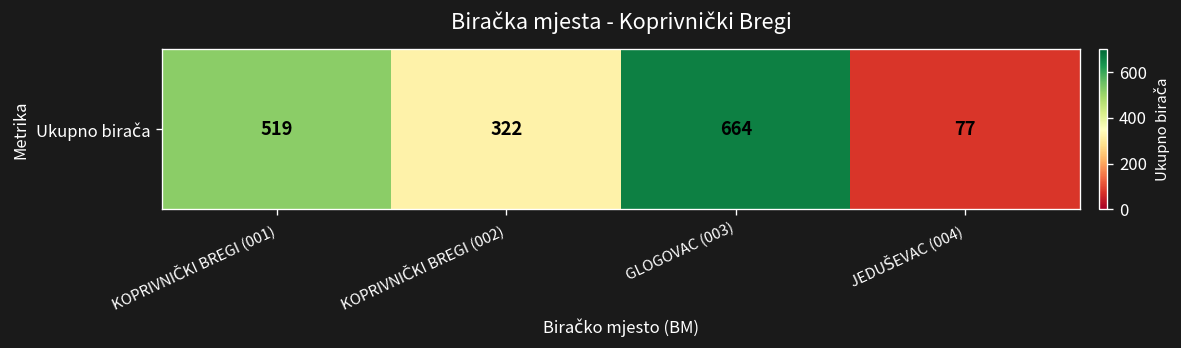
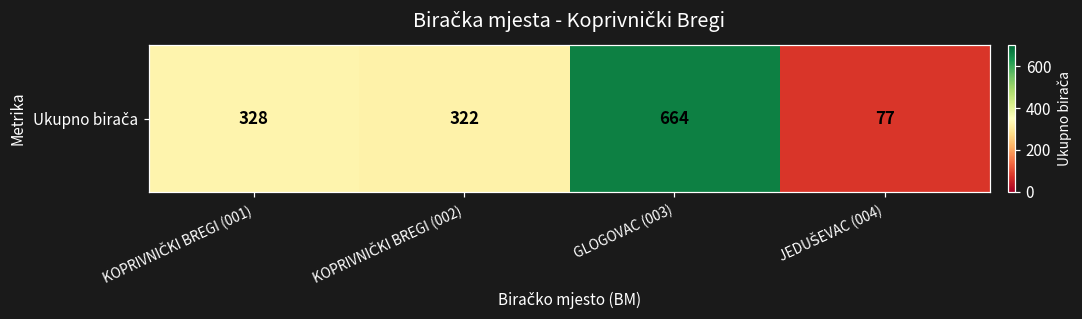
Ukupno birača, KOPRIVNIČKI BREGI (001): 519 -> 328
